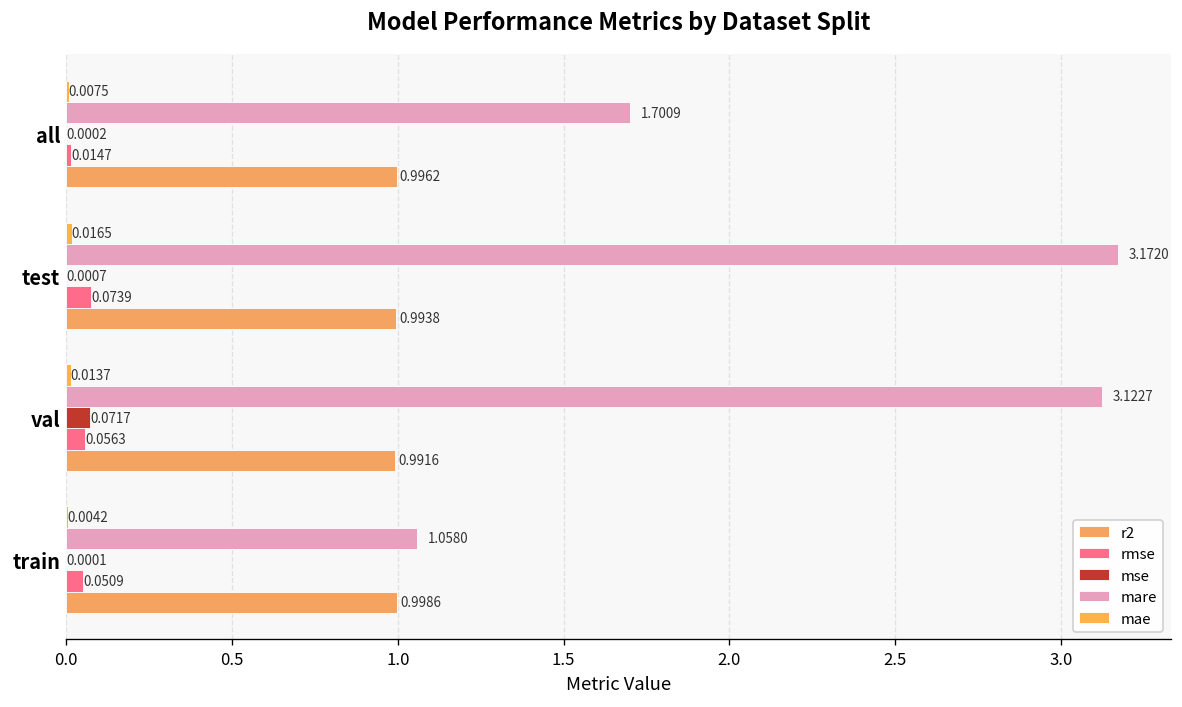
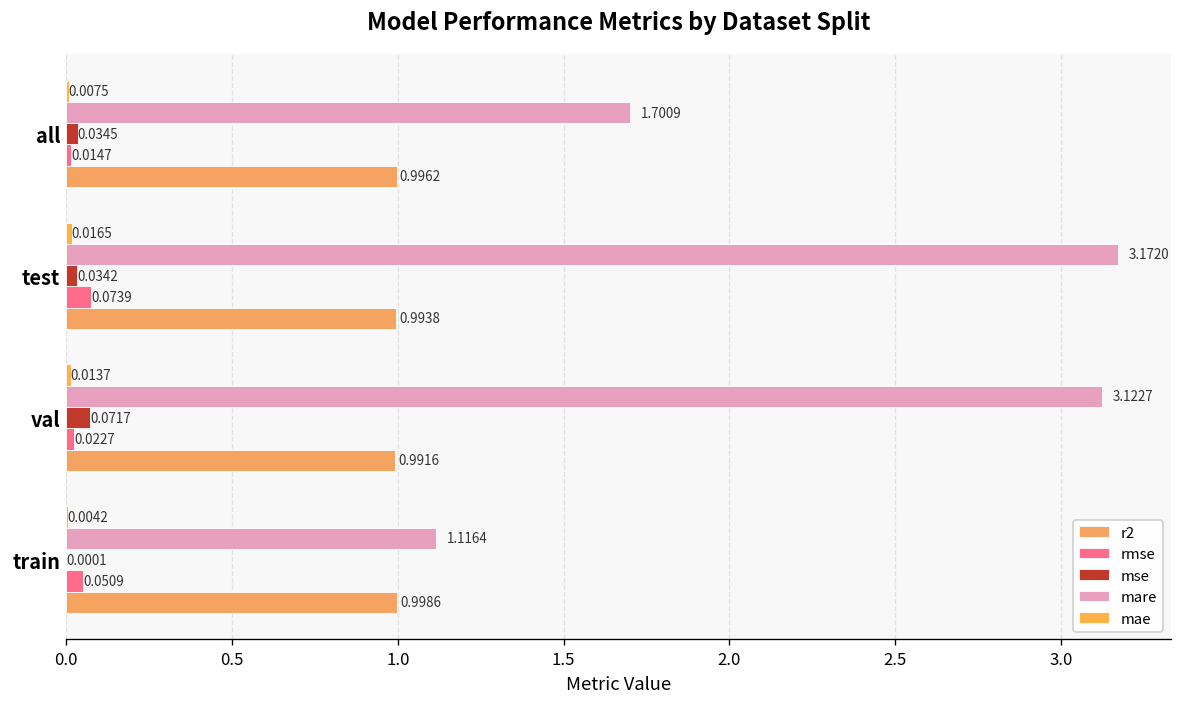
mse, all: 0.0002 -> 0.0345
mse, test: 0.0007 -> 0.0342
rmse, val: 0.0563 -> 0.0227
mare, train: 1.0580 -> 1.1164
